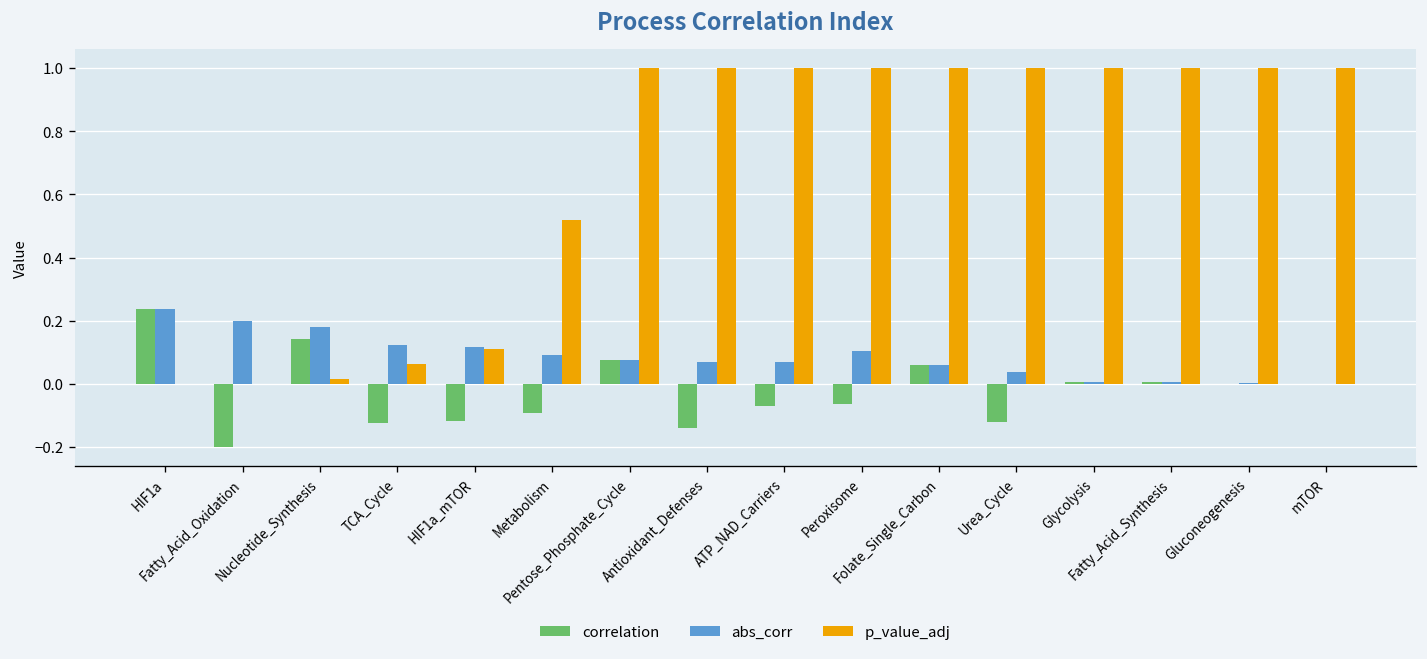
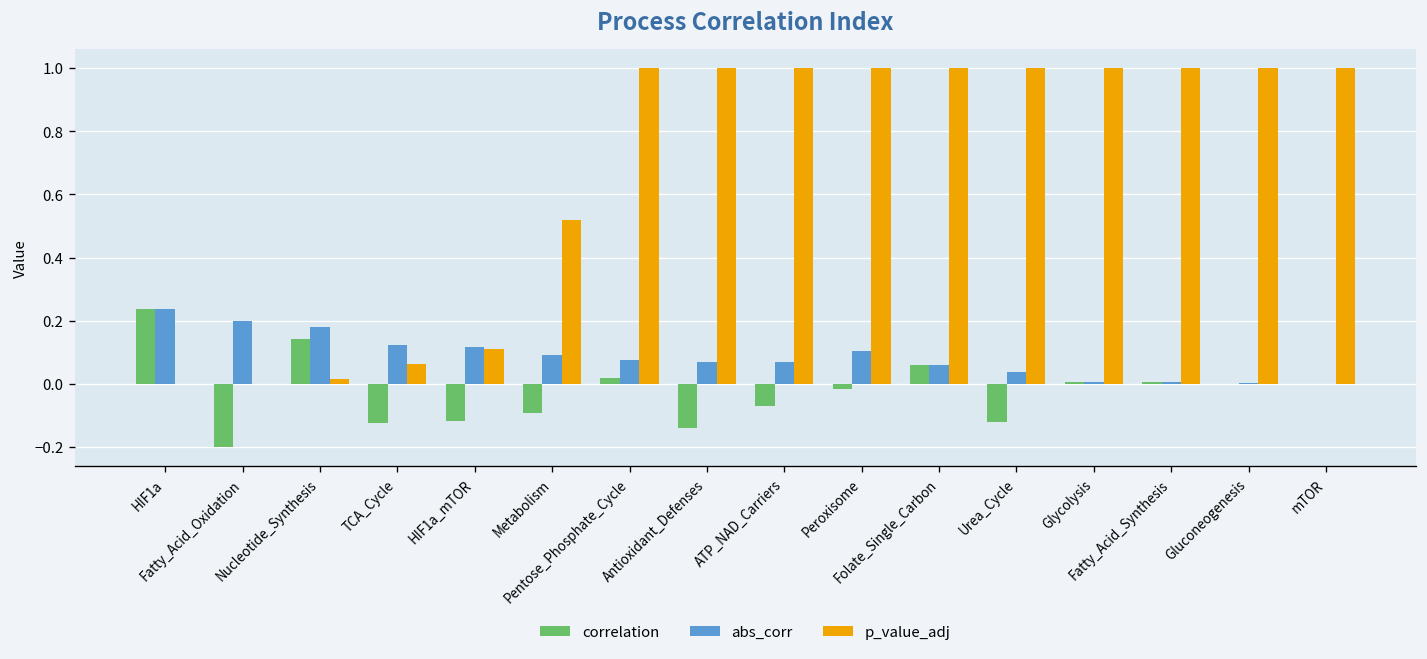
correlation, Pentose_Phosphate_Cycle: 0.07 -> 0.02
correlation, Peroxisome: -0.07 -> -0.02
